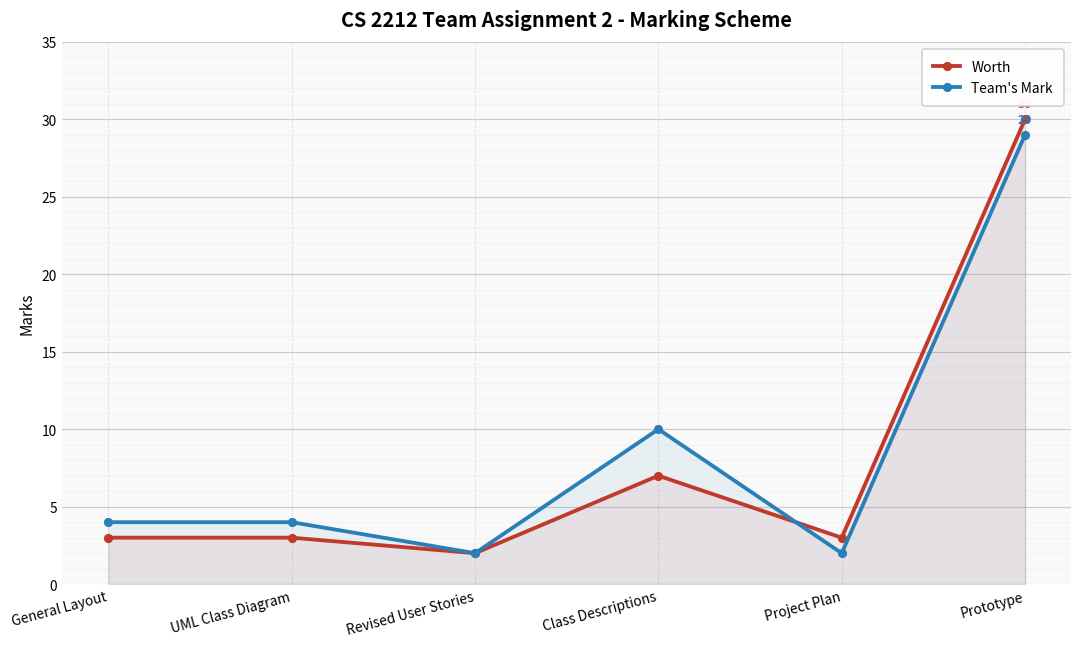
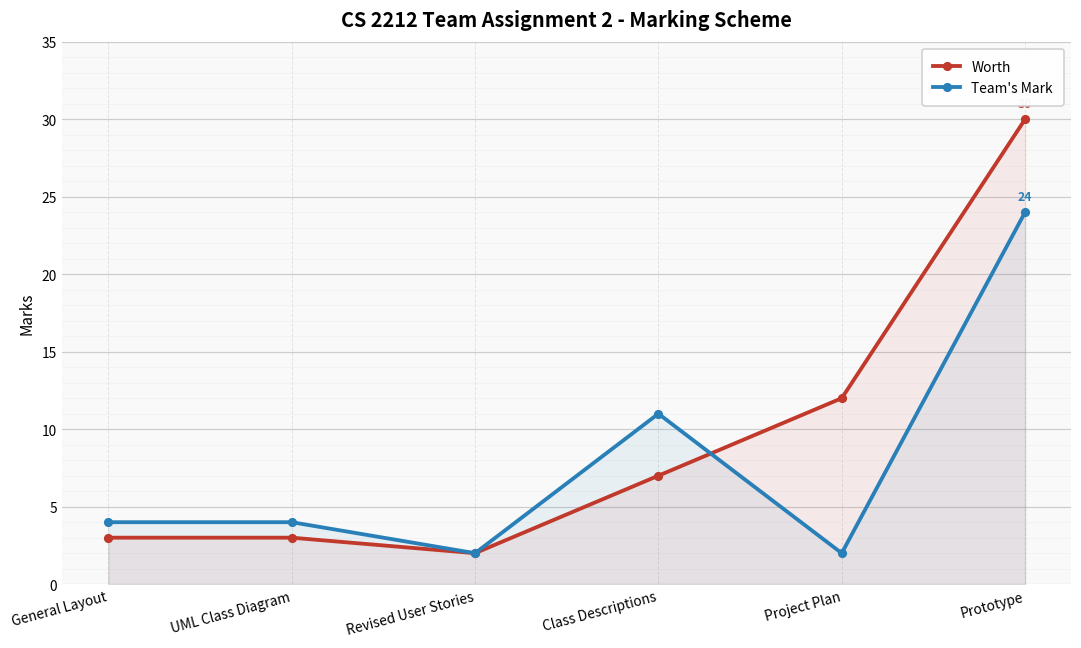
Team's Mark, Class Descriptions: 10 -> 11
Worth, Project Plan: 3 -> 12
Team's Mark, Prototype: 29 -> 24
